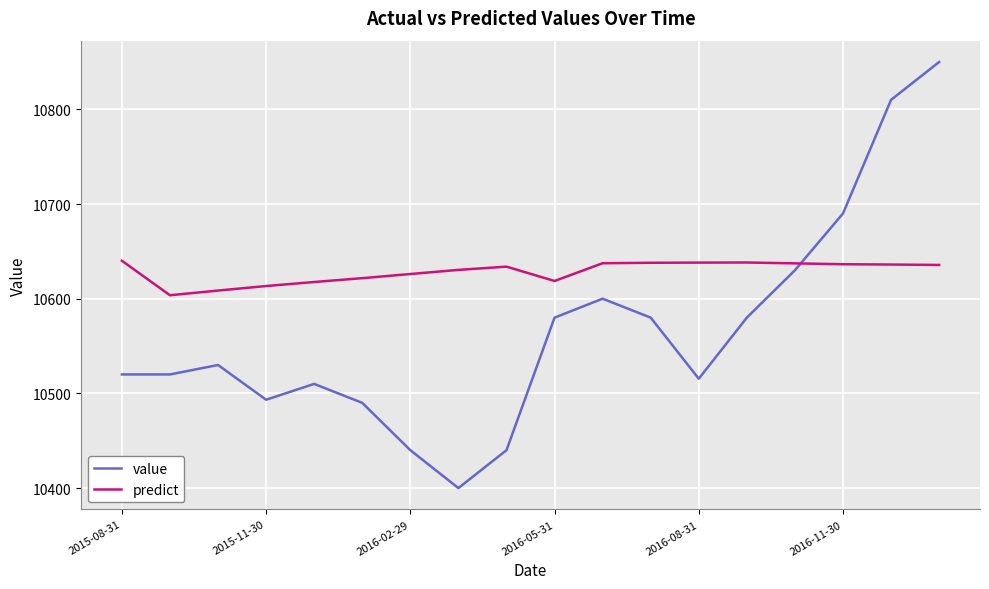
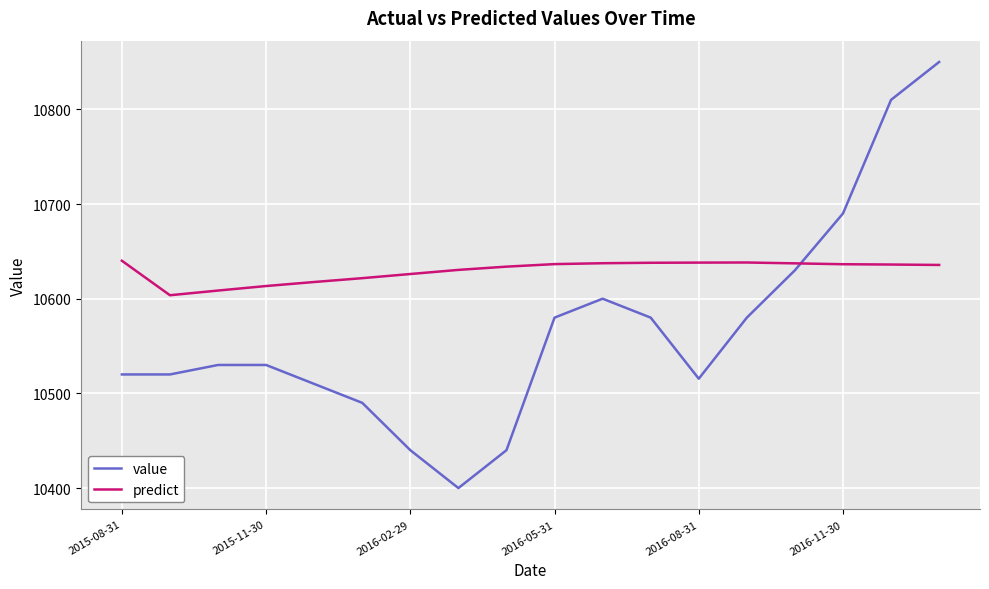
value, 2015-11-30: 10490 -> 10530
predict, 2016-05-31: 10620 -> 10640
